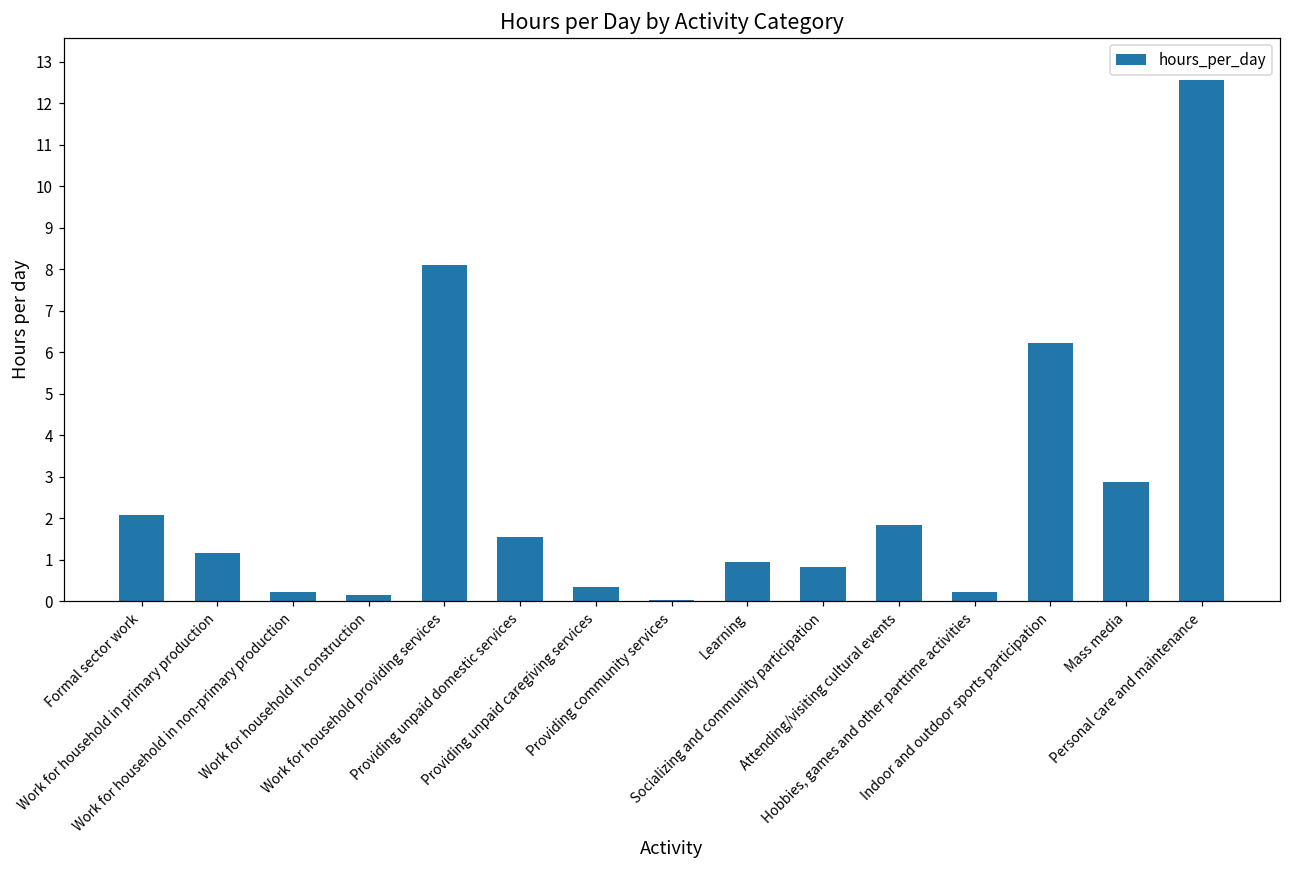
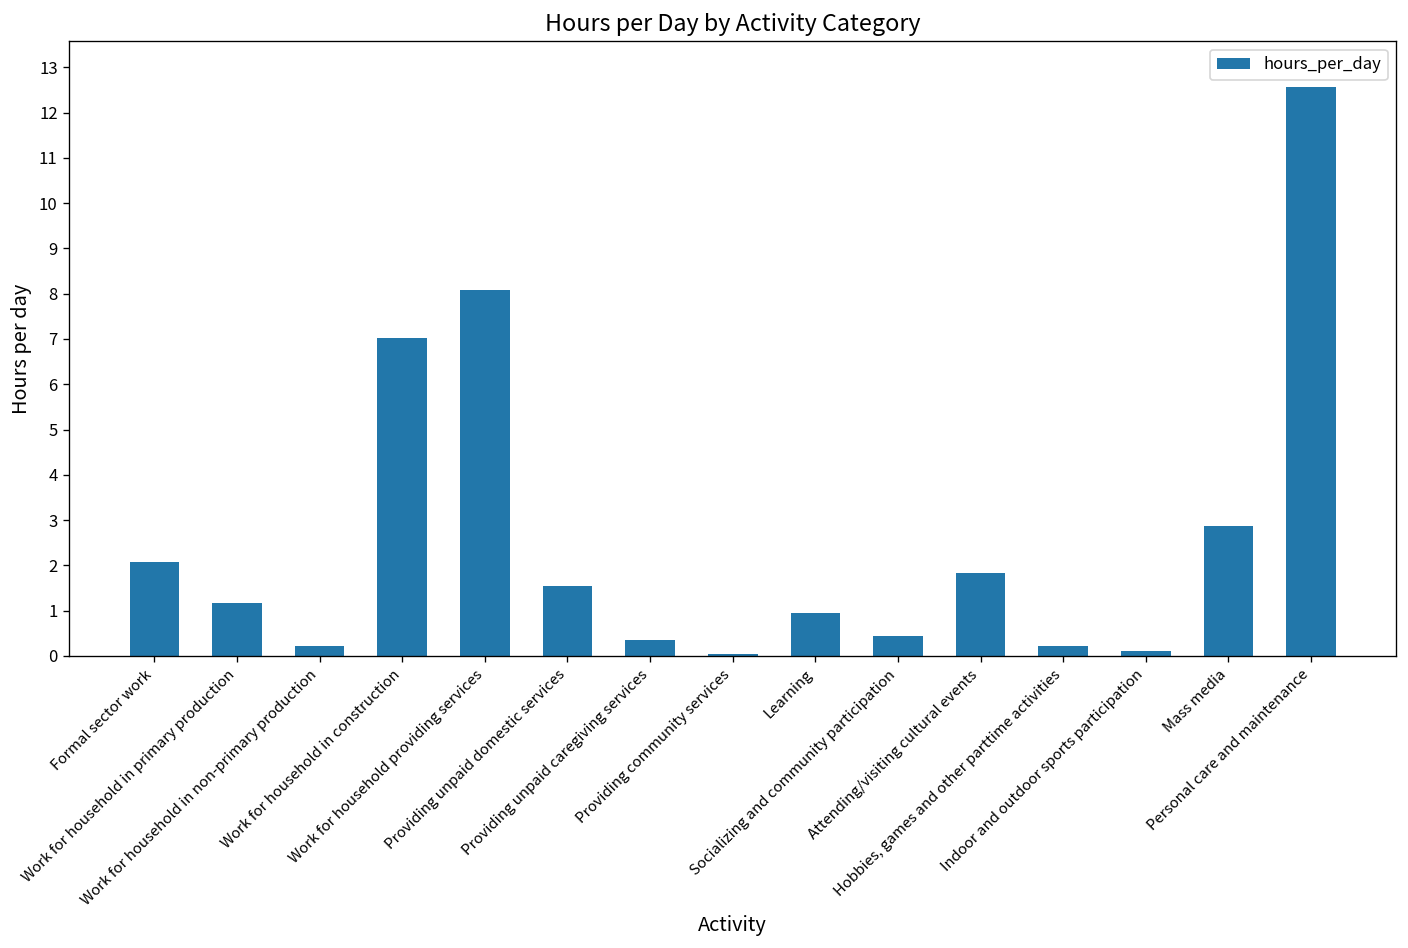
Work for household in construction: 0.2 -> 7.0
Socializing and community participation: 0.8 -> 0.4
Indoor and outdoor sports participation: 6.2 -> 0.1
